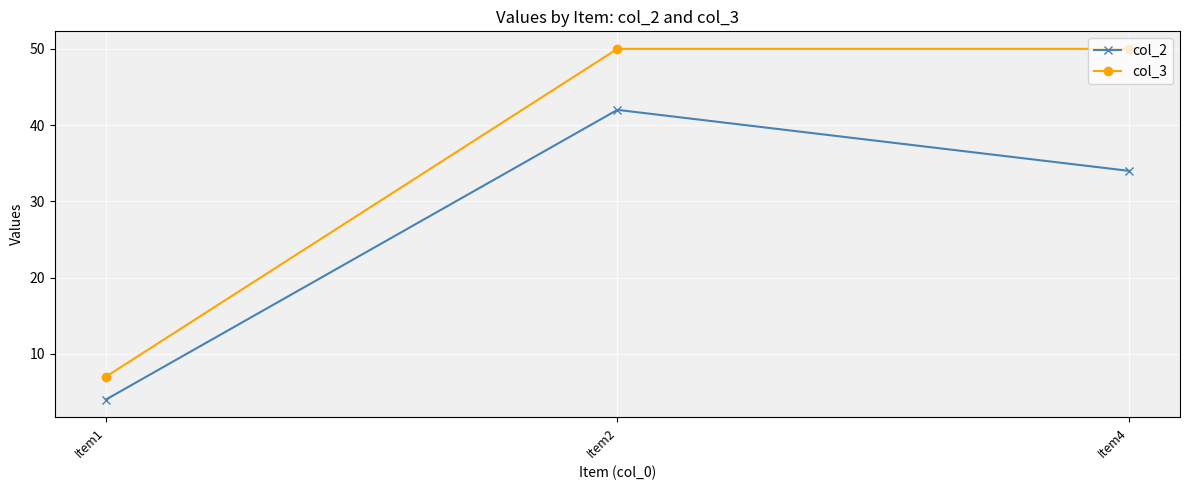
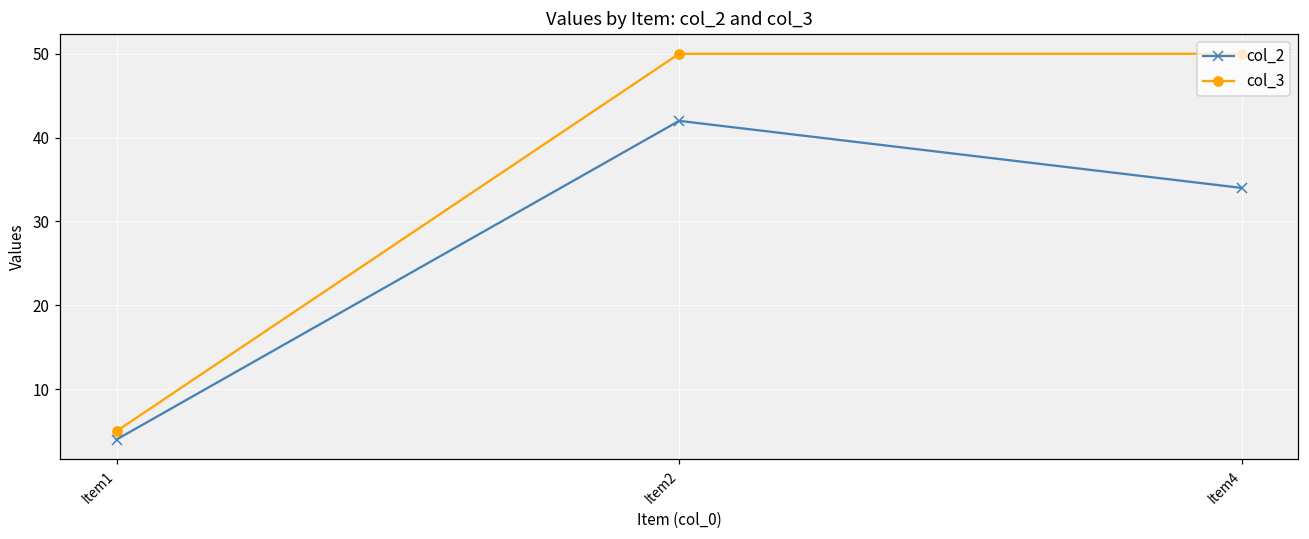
col_3, Item1: 7 -> 5
